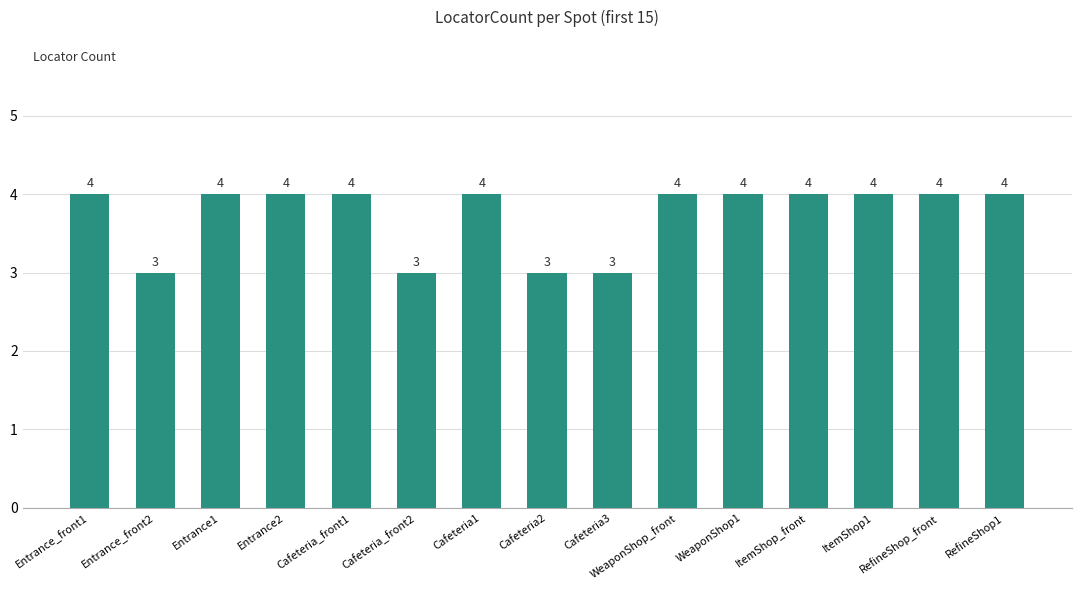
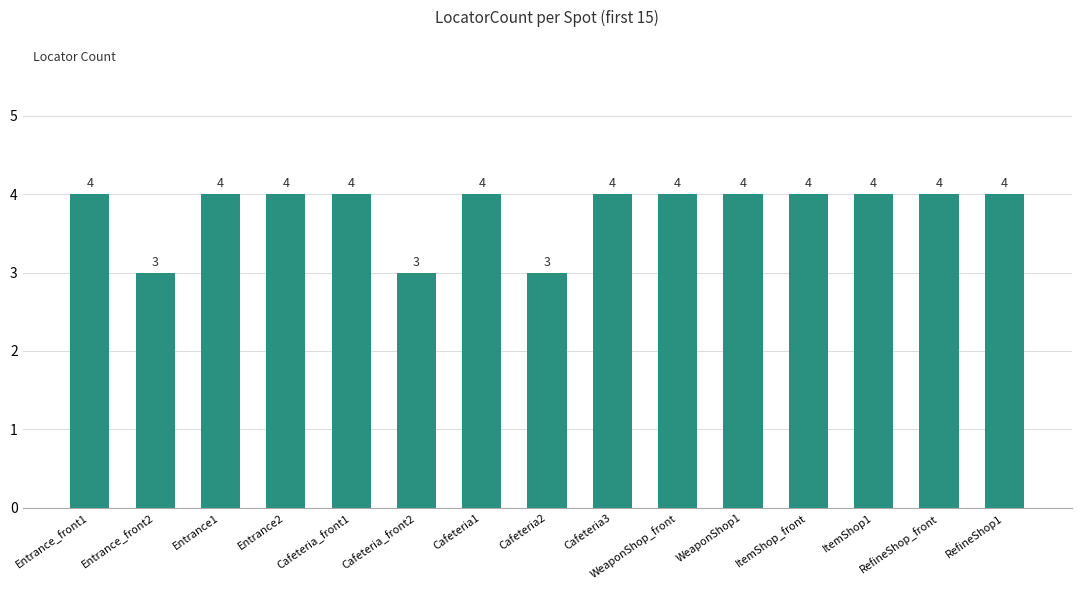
Cafeteria3: 3 -> 4
